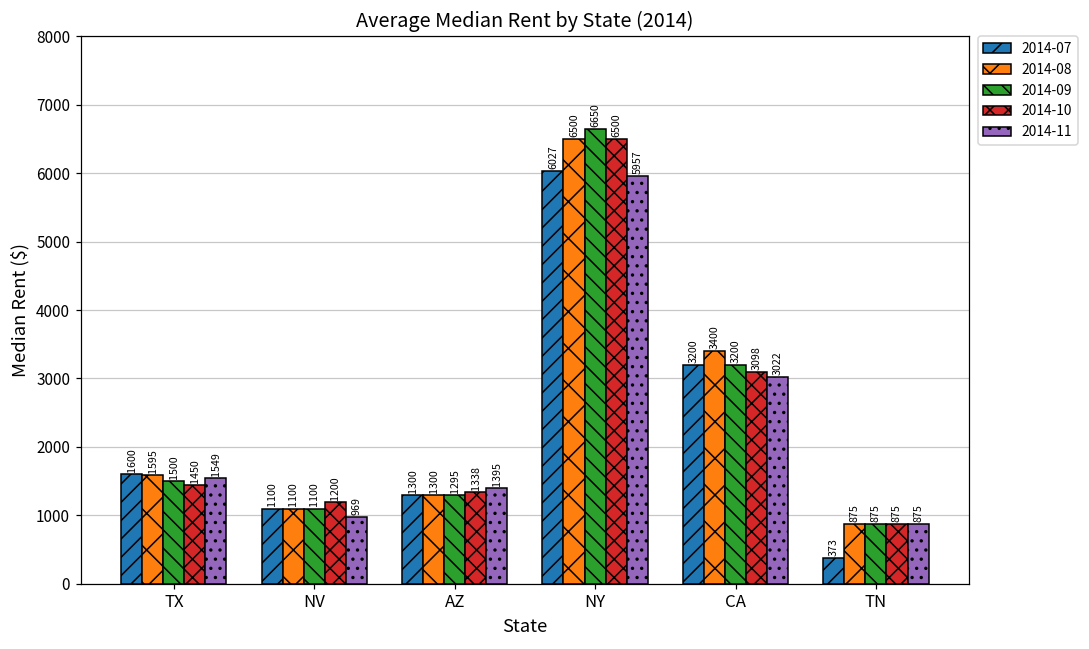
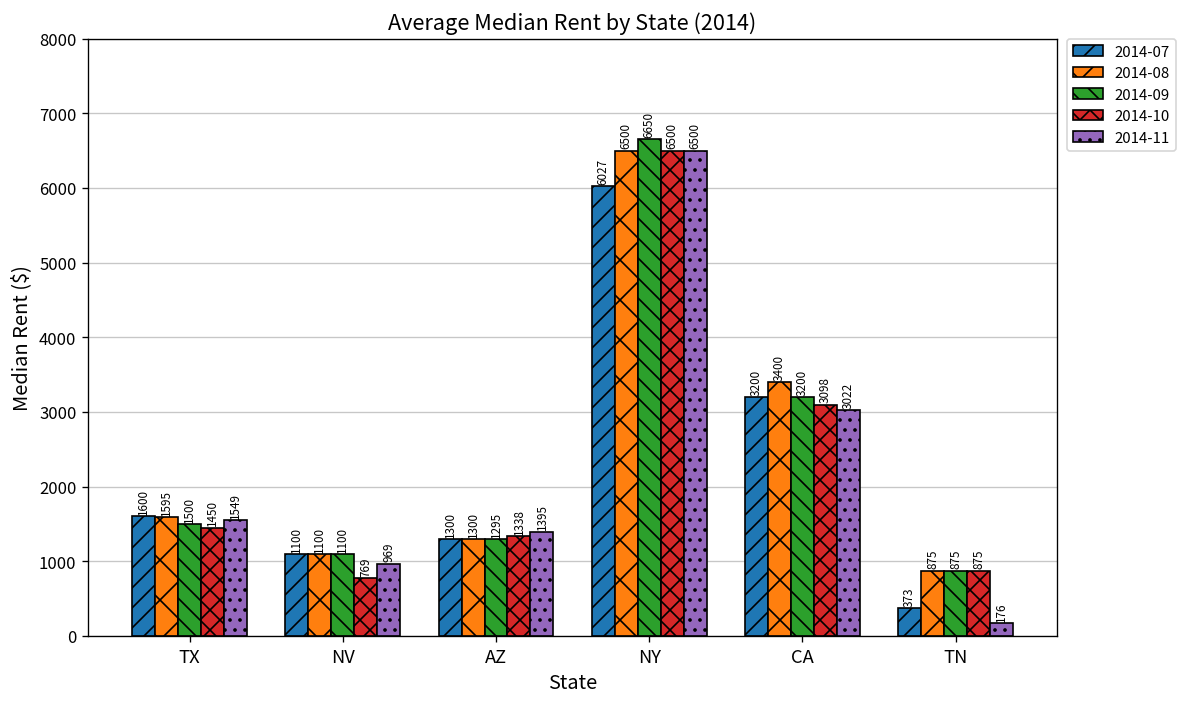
2014-10, NV: 1200 -> 769
2014-11, NY: 5957 -> 6500
2014-11, TN: 875 -> 176
